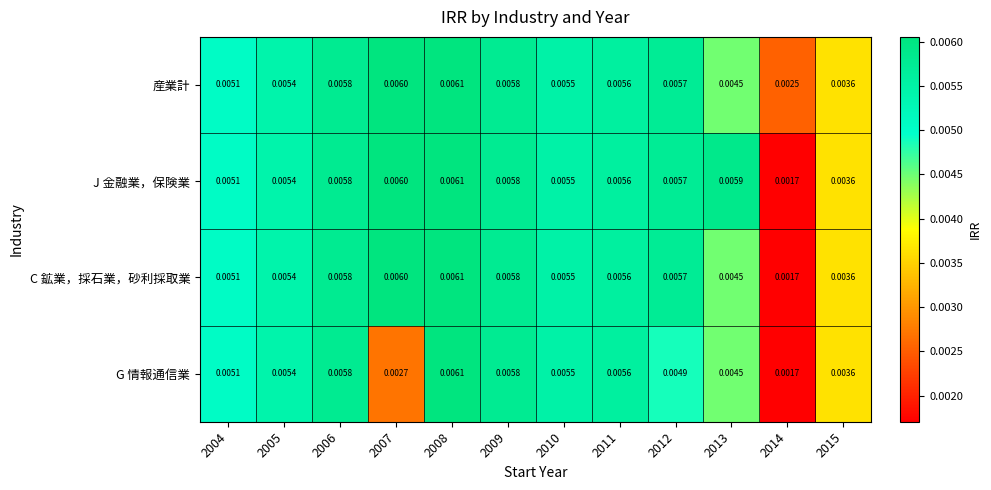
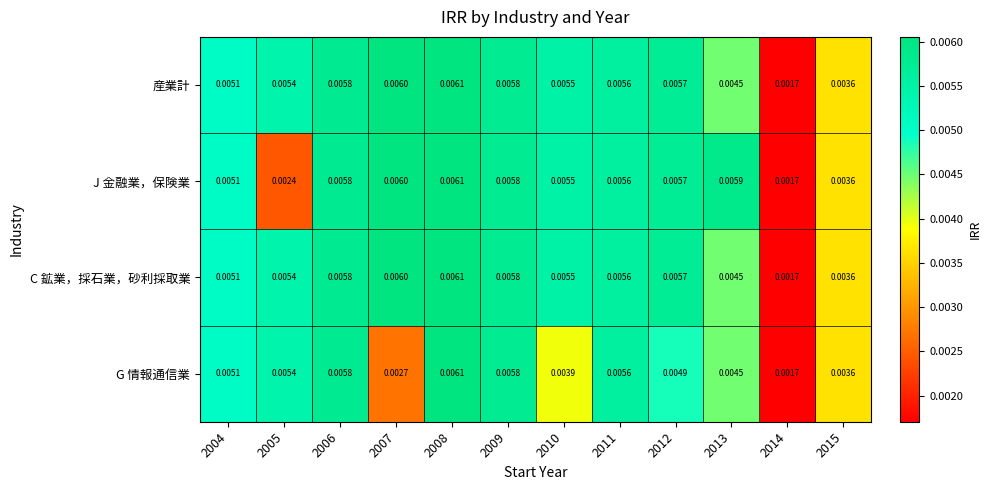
産業計, 2014: 0.0025 -> 0.0017
J 金融業，保険業, 2005: 0.0054 -> 0.0024
G 情報通信業, 2010: 0.0055 -> 0.0039
